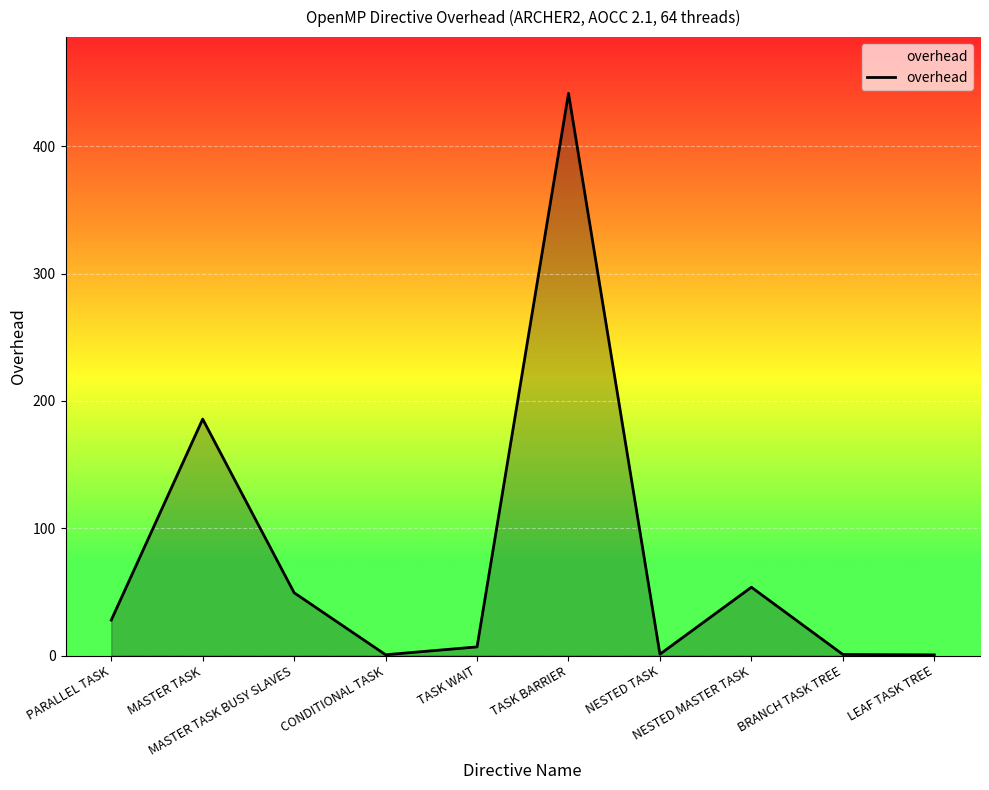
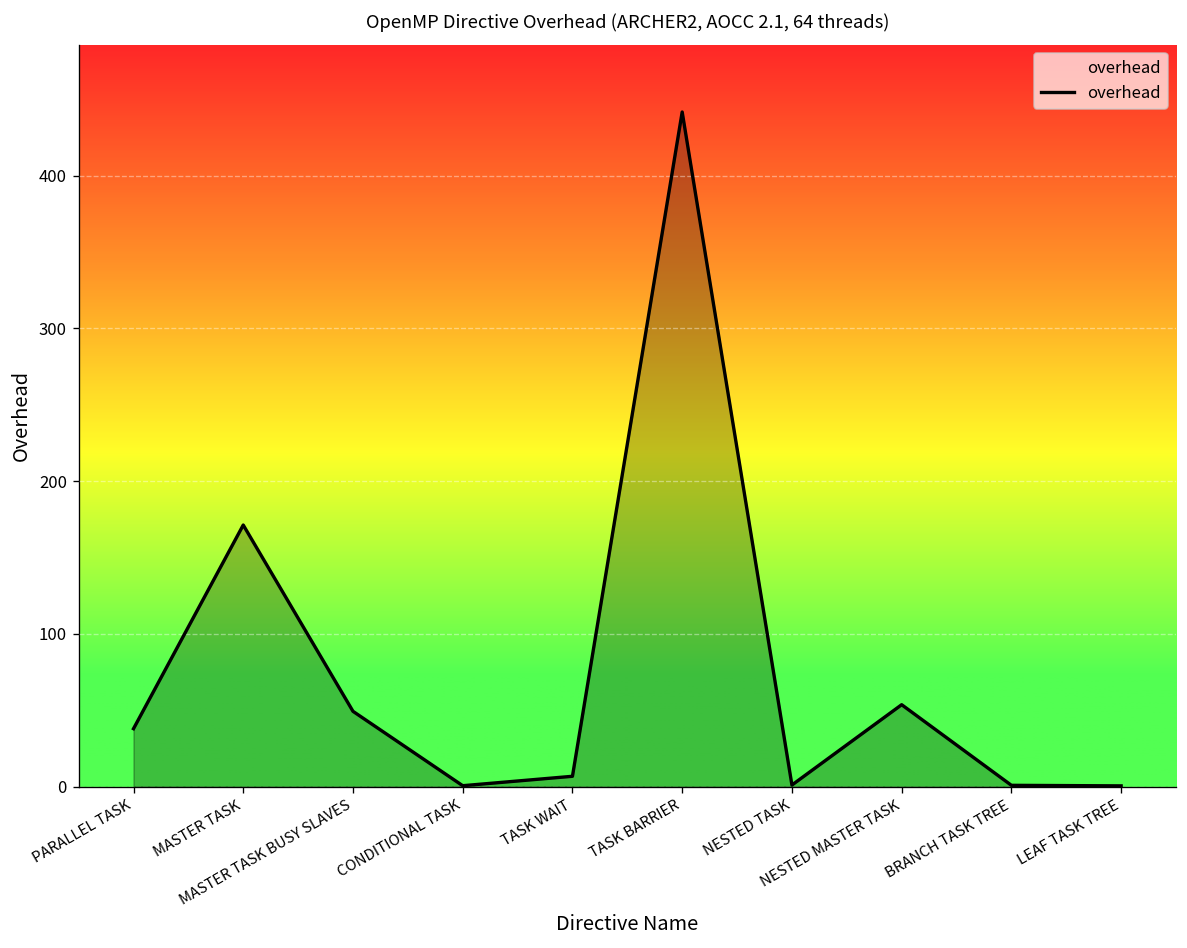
PARALLEL TASK: 28 -> 38
MASTER TASK: 186 -> 171
